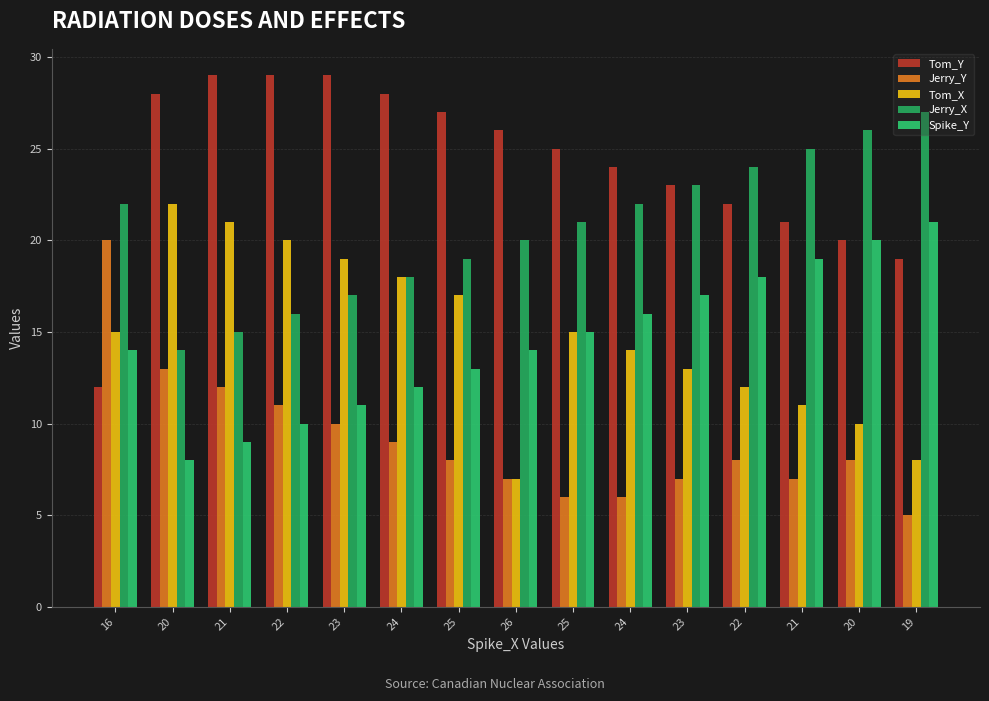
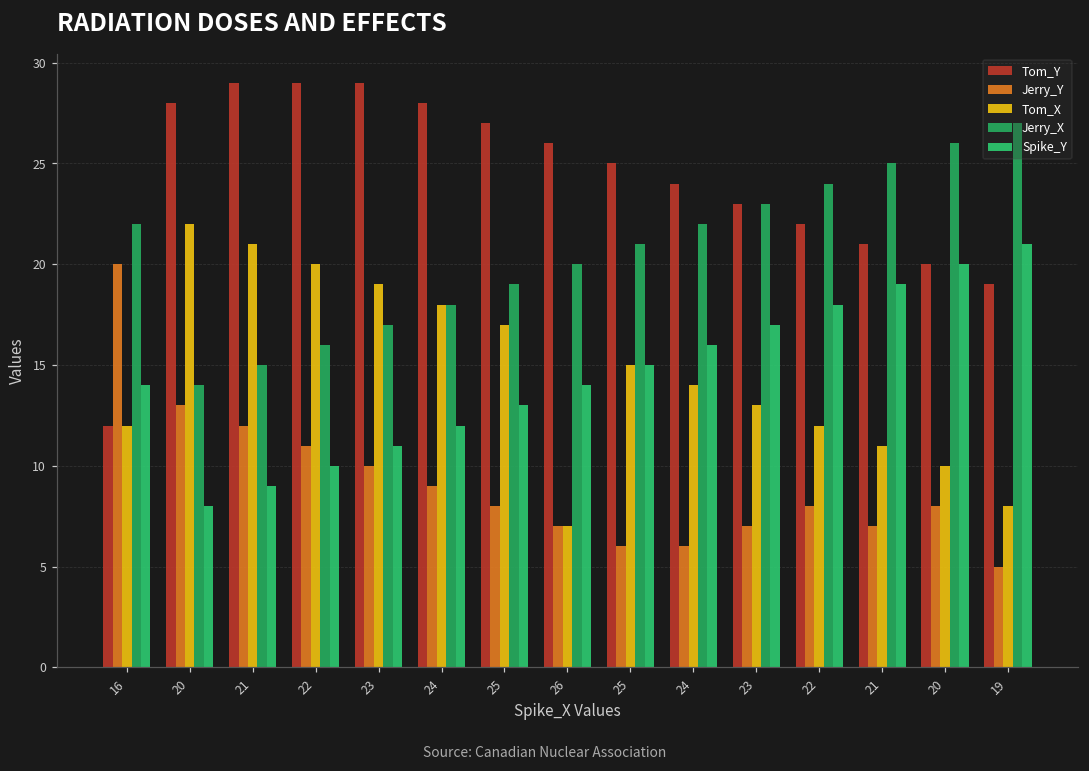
Tom_X, 16: 15 -> 12
